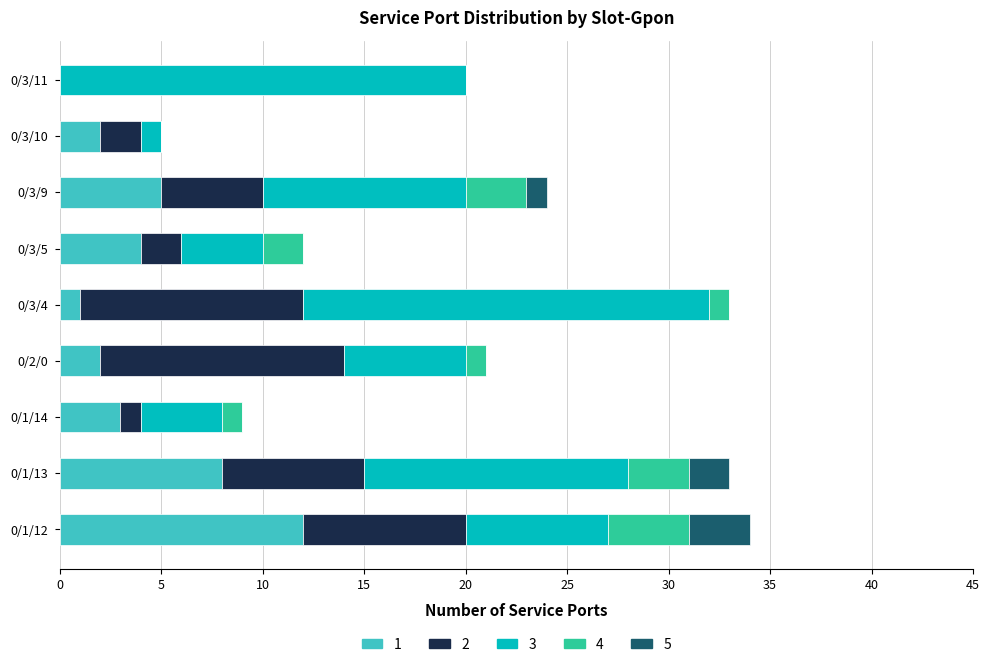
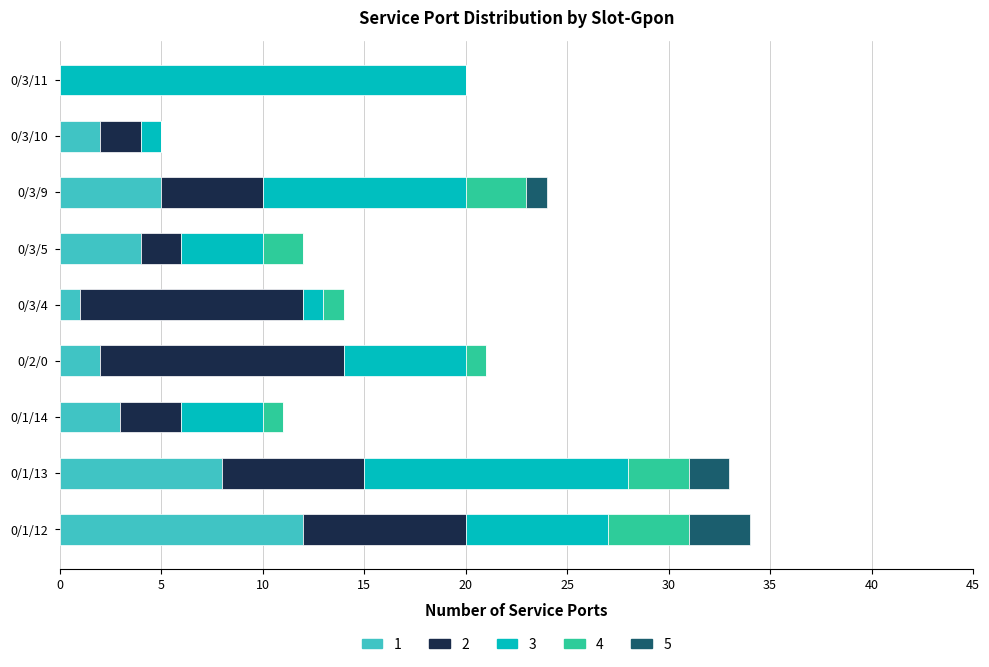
3, 0/3/4: 20 -> 1
2, 0/1/14: 1 -> 3
